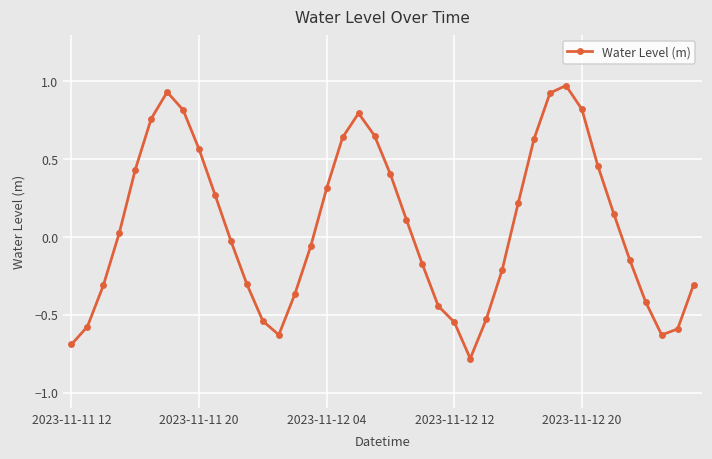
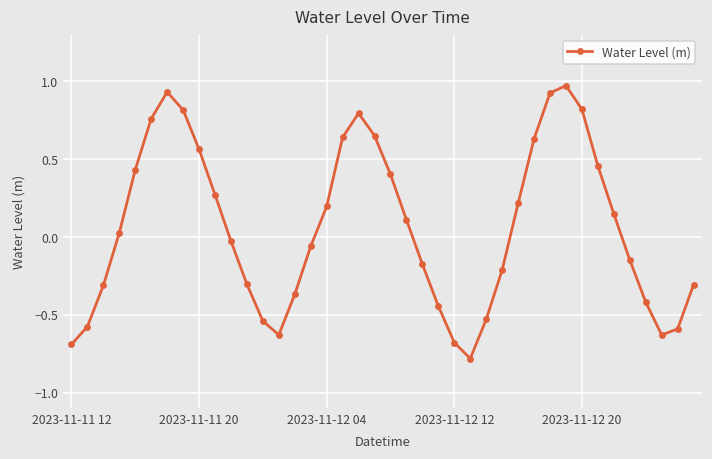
2023-11-12 04: 0.31 -> 0.20
2023-11-12 12: -0.55 -> -0.68
